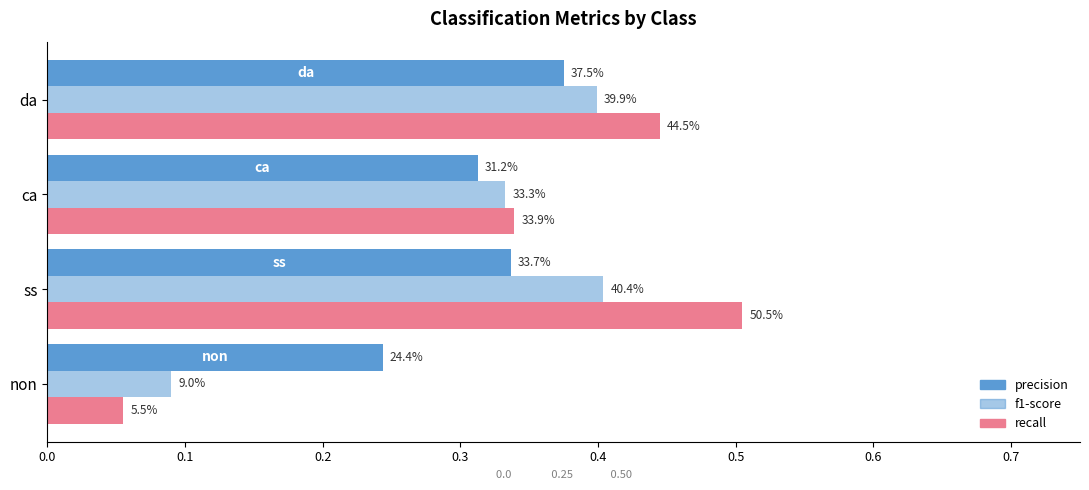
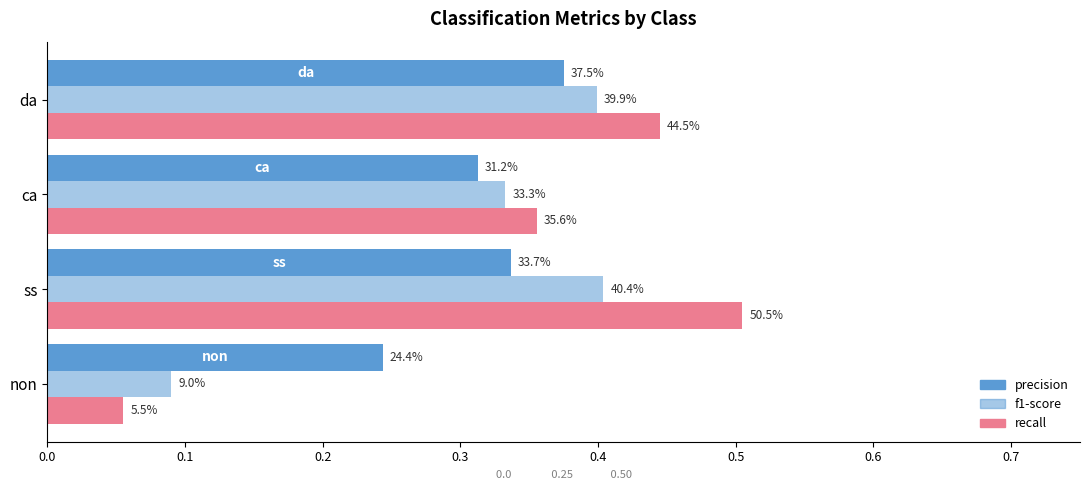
recall, ca: 33.9% -> 35.6%
